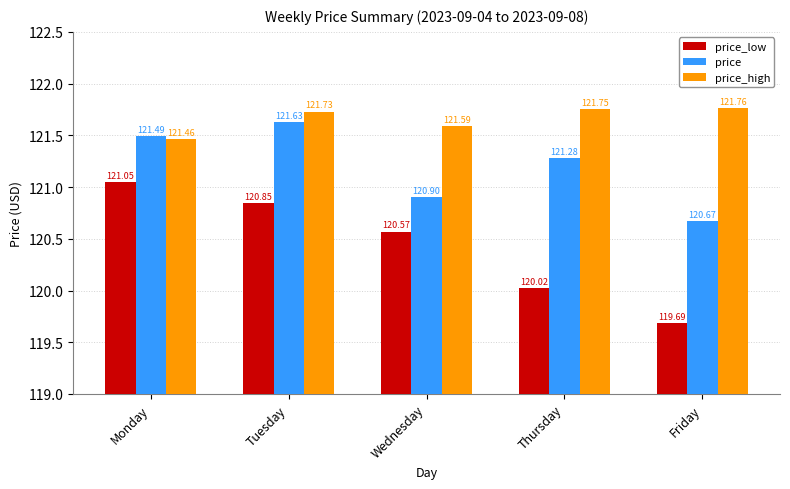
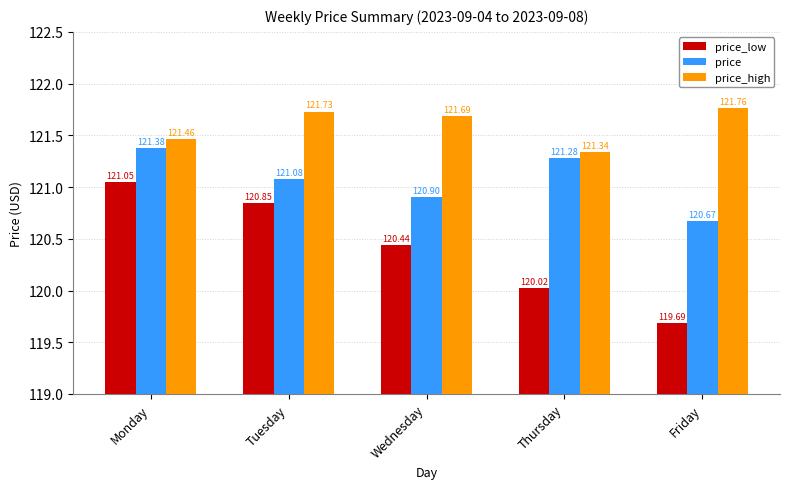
price, Monday: 121.49 -> 121.38
price, Tuesday: 121.63 -> 121.08
price_low, Wednesday: 120.57 -> 120.44
price_high, Wednesday: 121.59 -> 121.69
price_high, Thursday: 121.75 -> 121.34
